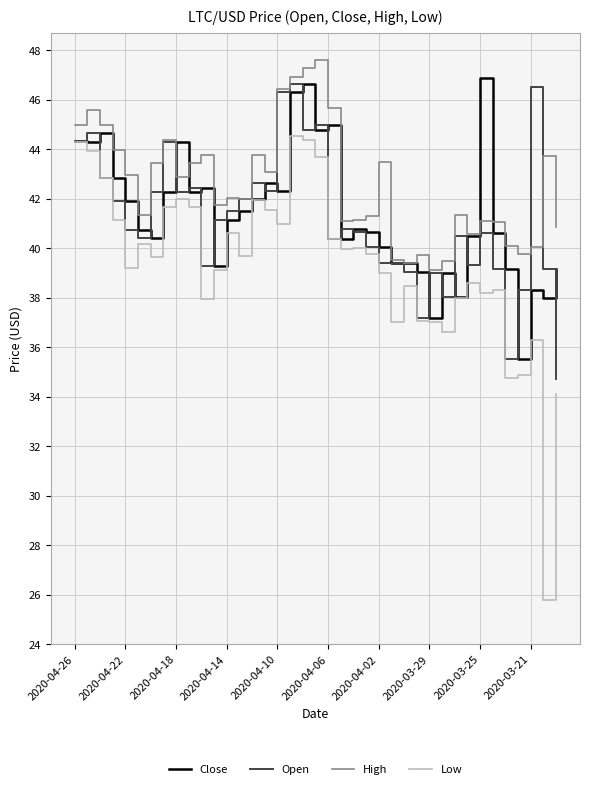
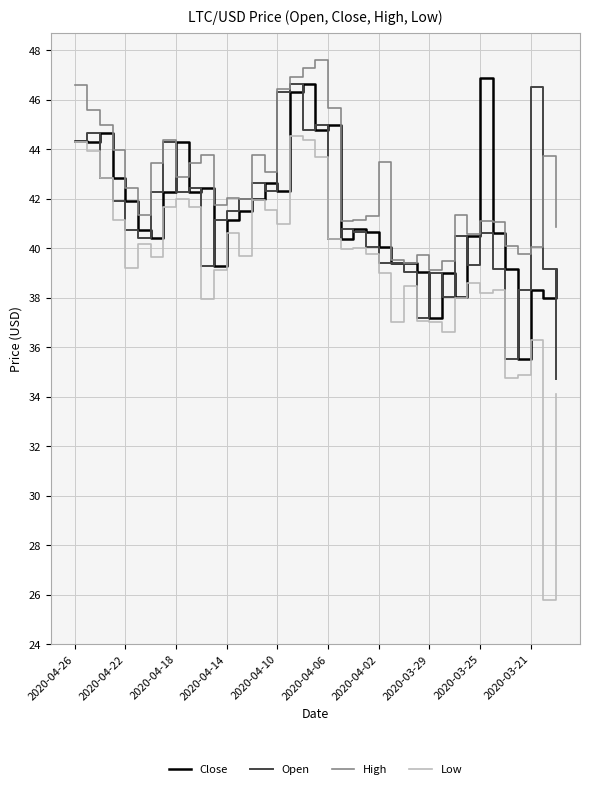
High, 2020-04-26: 45.0 -> 46.6
High, 2020-04-22: 43.0 -> 42.5
